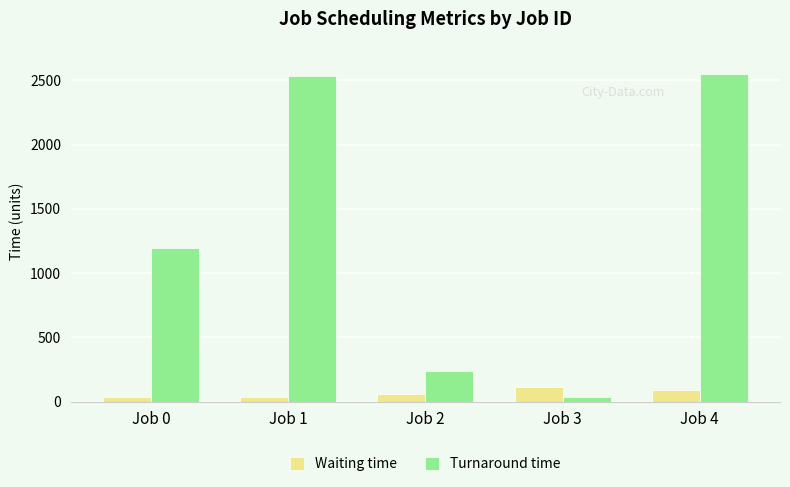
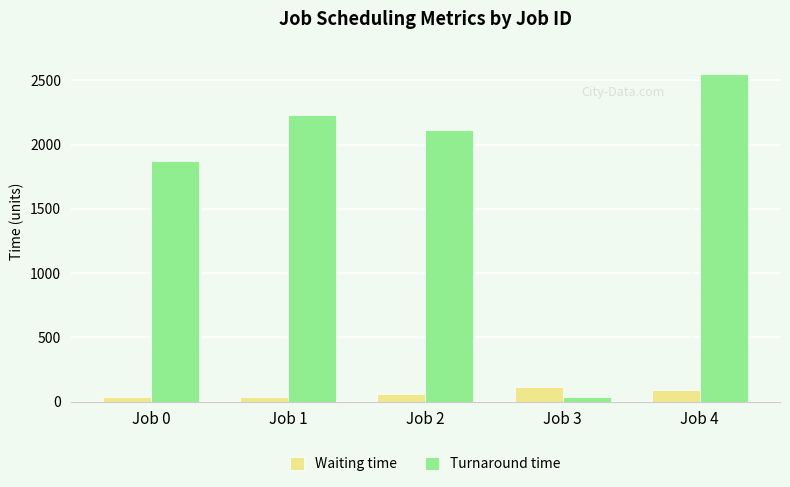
Turnaround time, Job 0: 1200 -> 1870
Turnaround time, Job 1: 2530 -> 2230
Turnaround time, Job 2: 240 -> 2110
